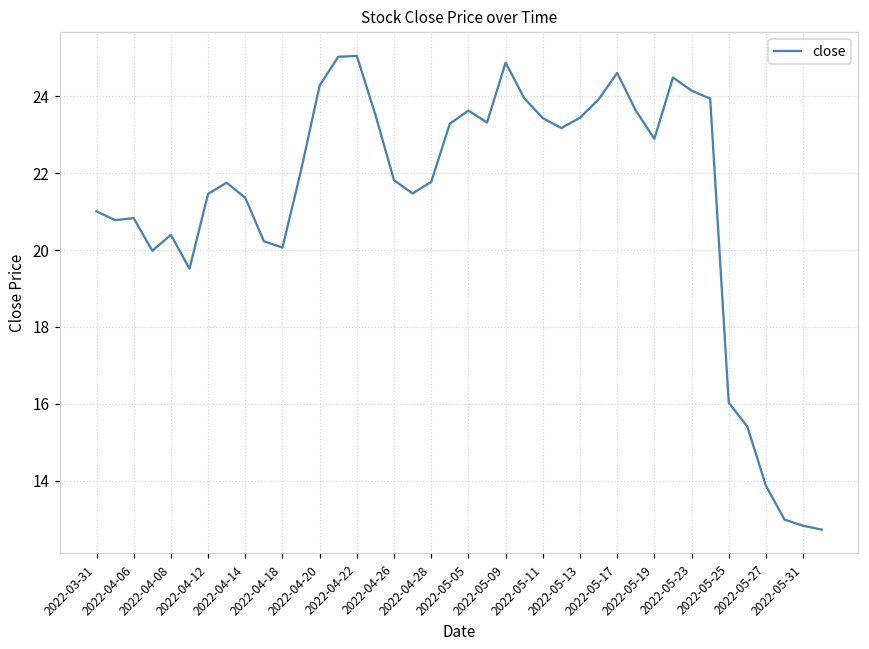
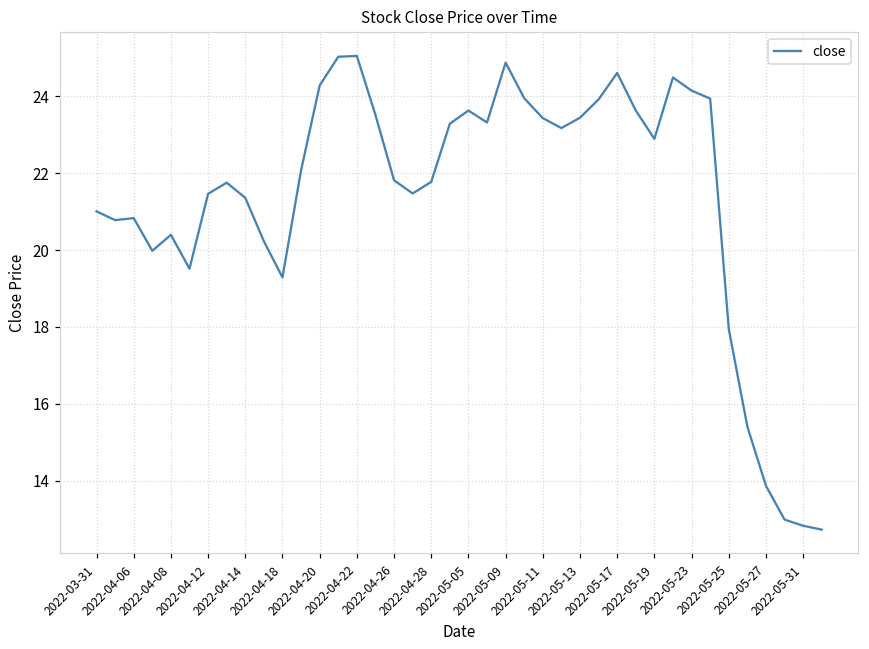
2022-04-18: 20.1 -> 19.3
2022-05-25: 16.0 -> 18.0
